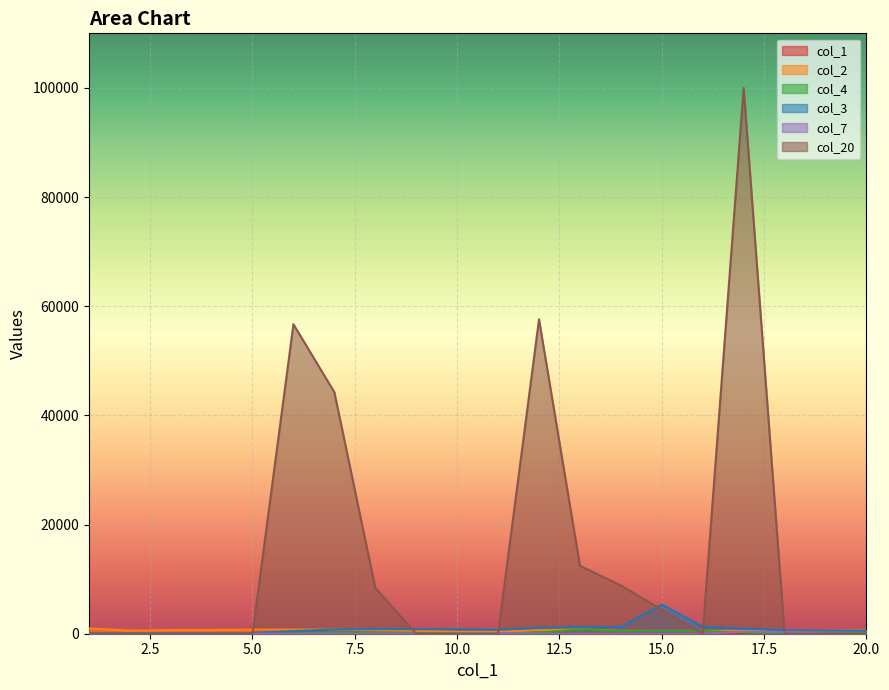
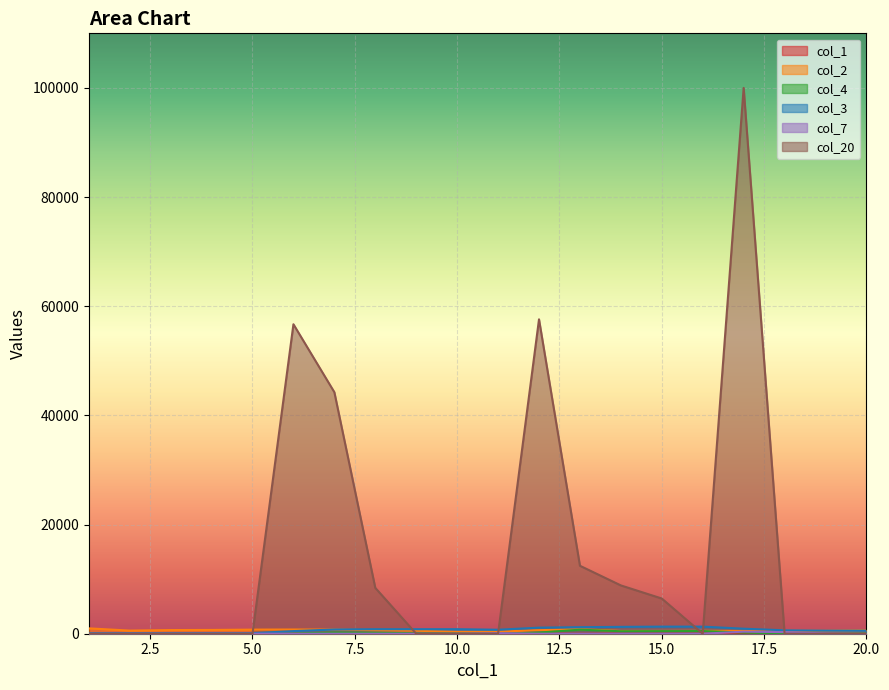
col_3, 15.0: 5000 -> 1000
col_20, 15.0: 4000 -> 6000
